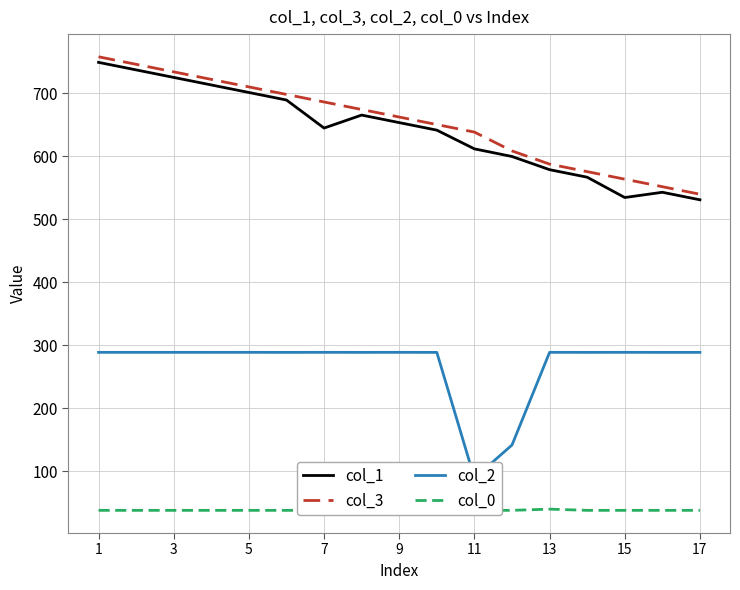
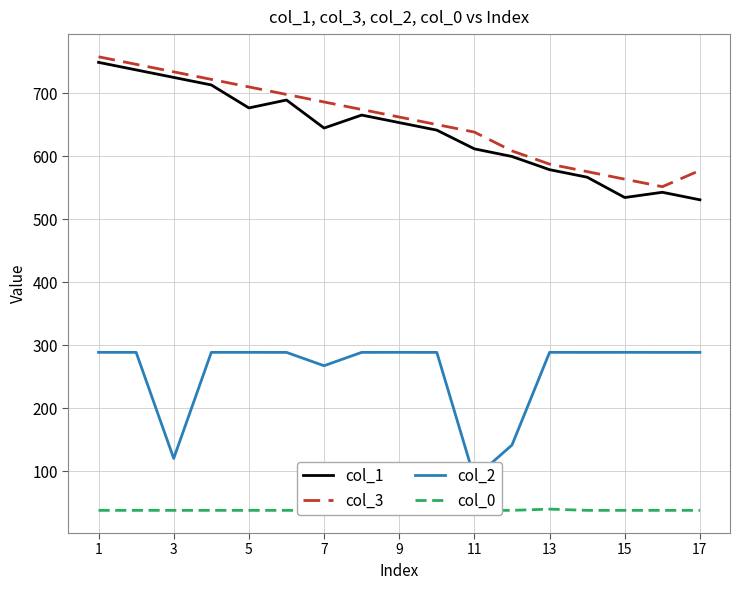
col_2, 3: 290 -> 120
col_1, 5: 700 -> 680
col_2, 7: 290 -> 270
col_3, 17: 540 -> 580
